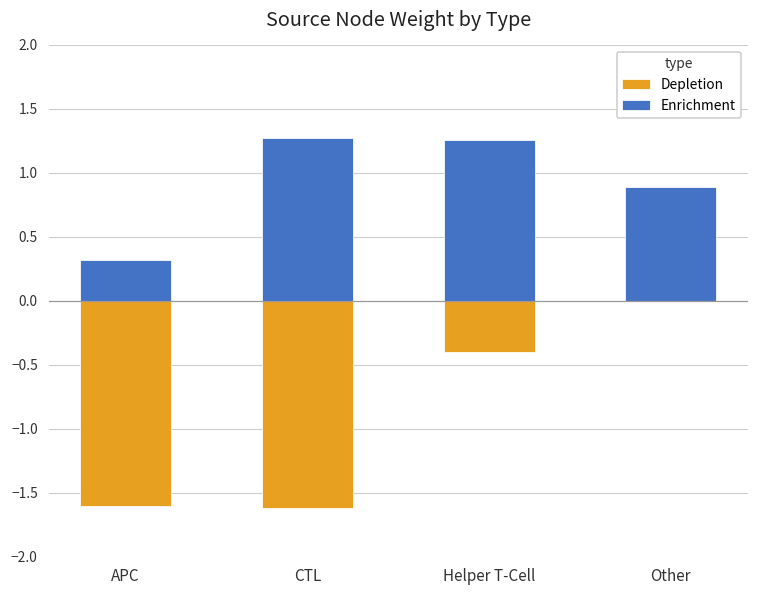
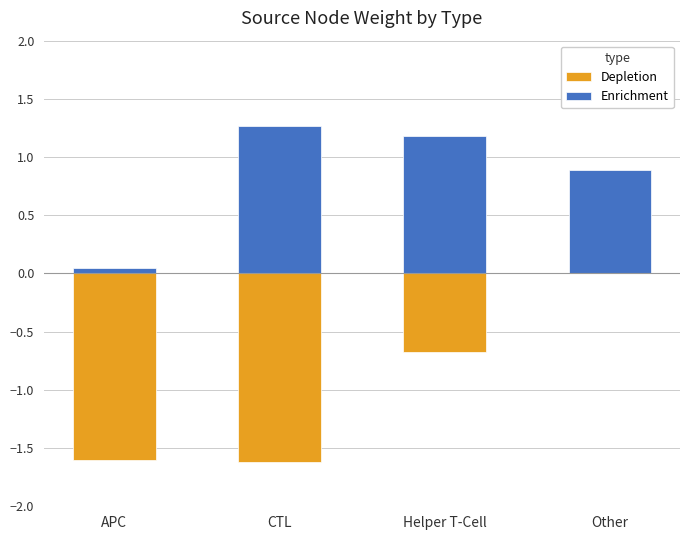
Enrichment, APC: 0.32 -> 0.05
Depletion, Helper T-Cell: -0.40 -> -0.67
Enrichment, Helper T-Cell: 1.26 -> 1.18
